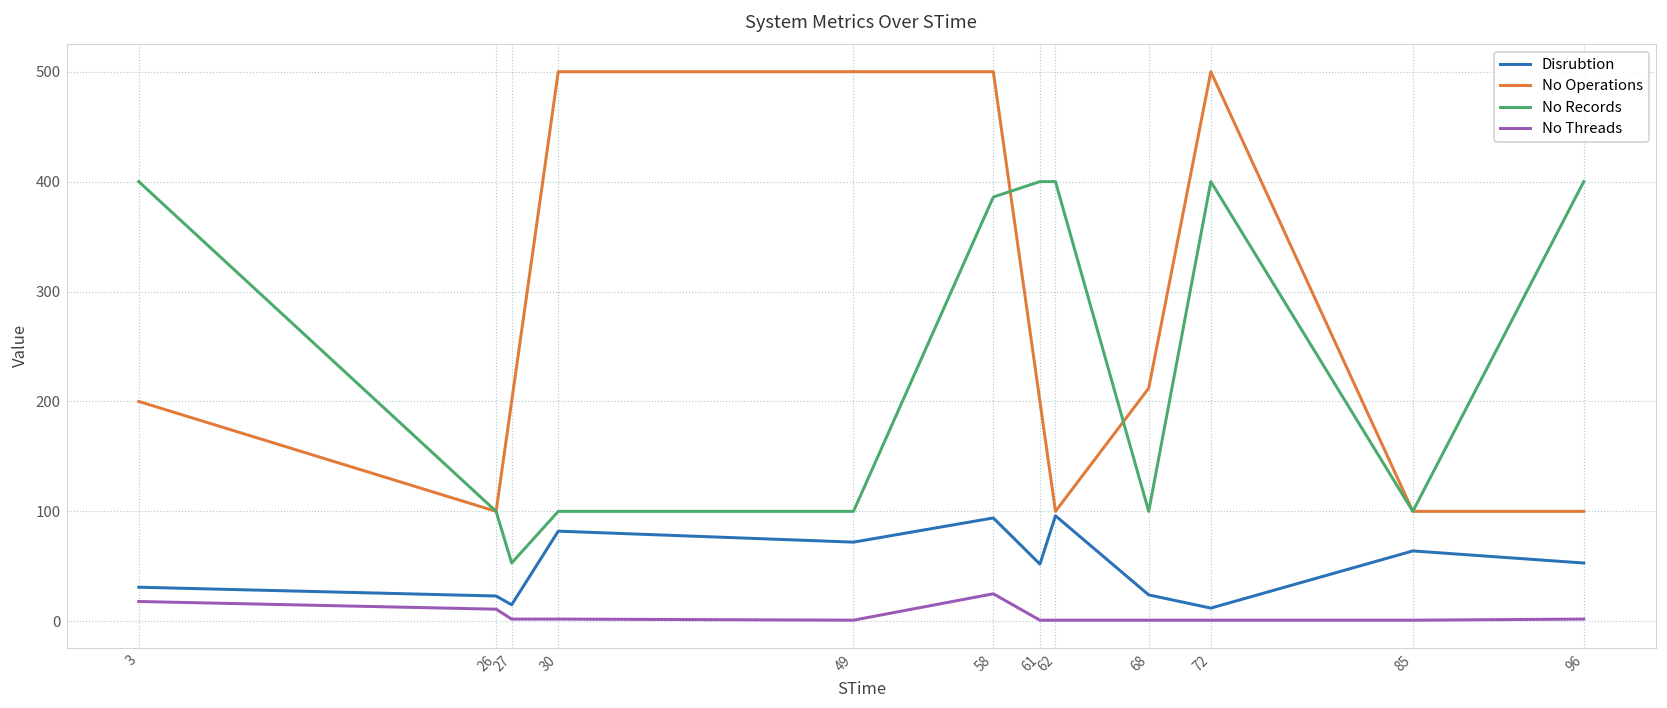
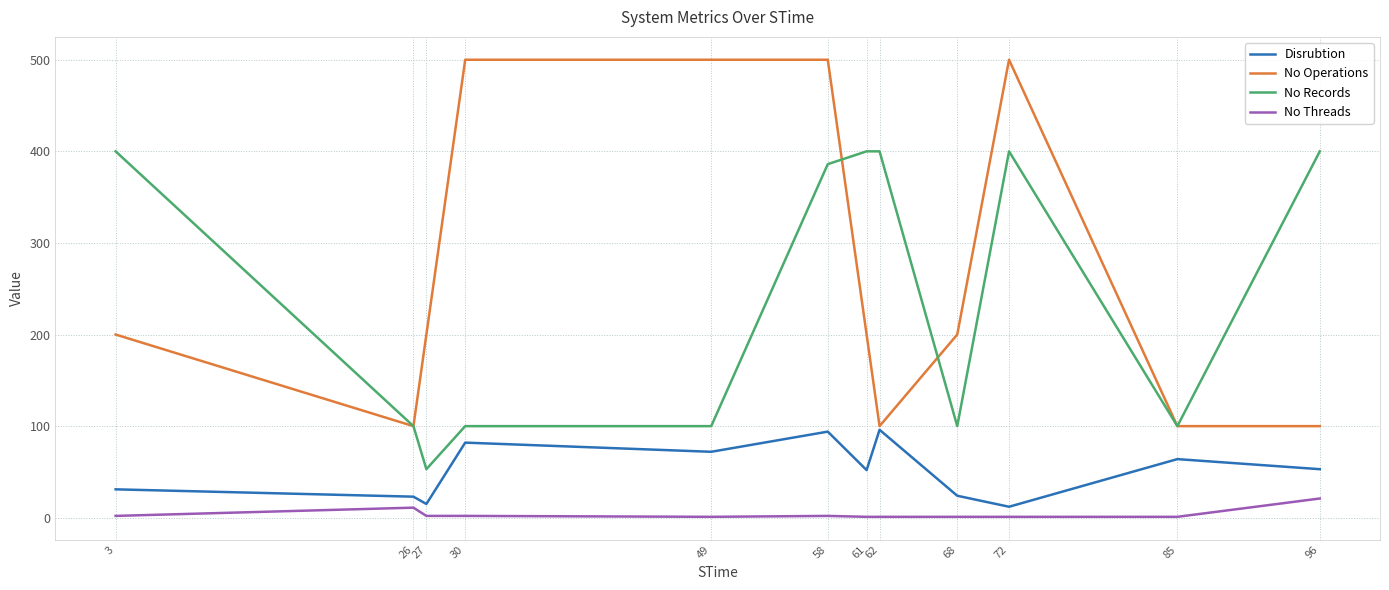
No Threads, 3: 20 -> 0
No Threads, 58: 30 -> 0
No Operations, 68: 210 -> 200
No Threads, 96: 0 -> 20
